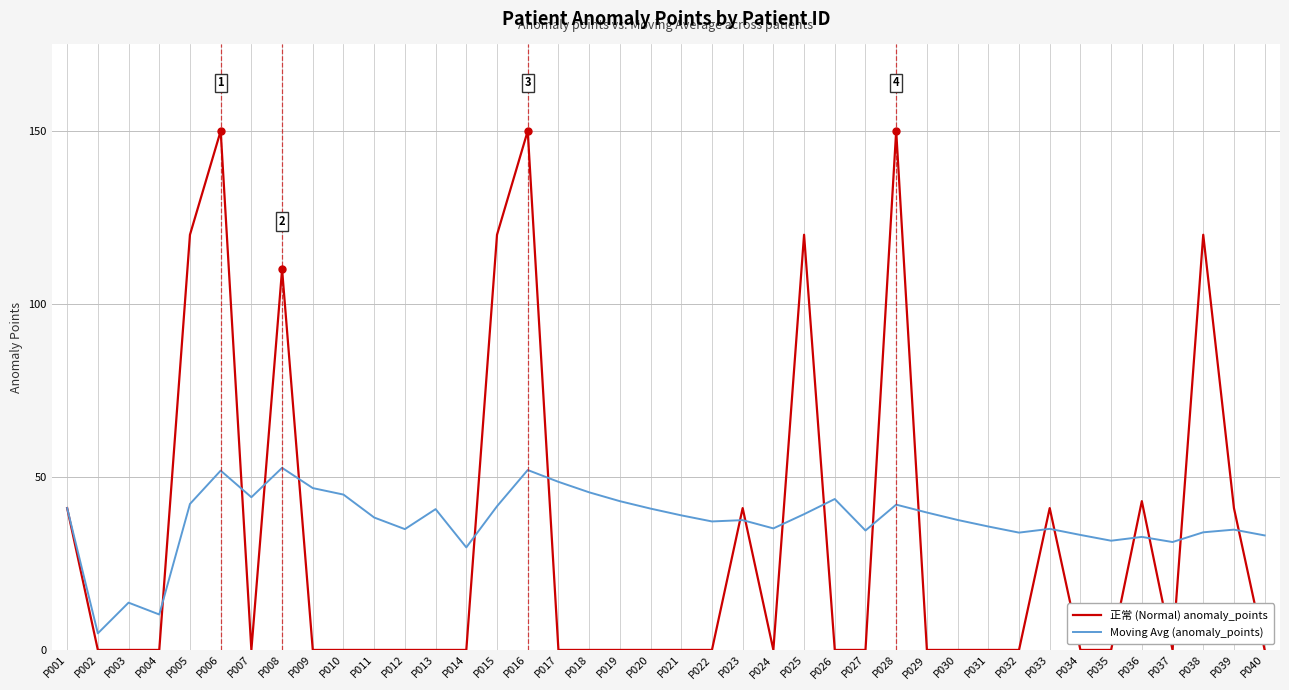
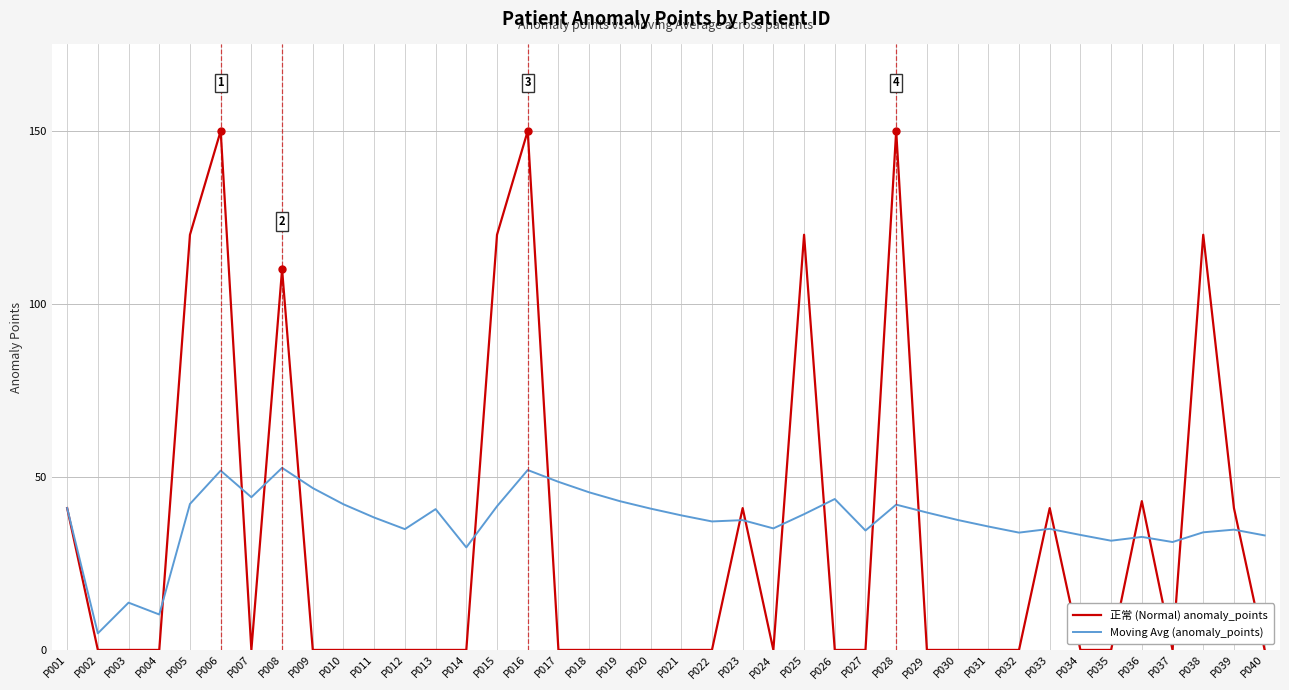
Moving Avg (anomaly_points), P010: 45 -> 42
